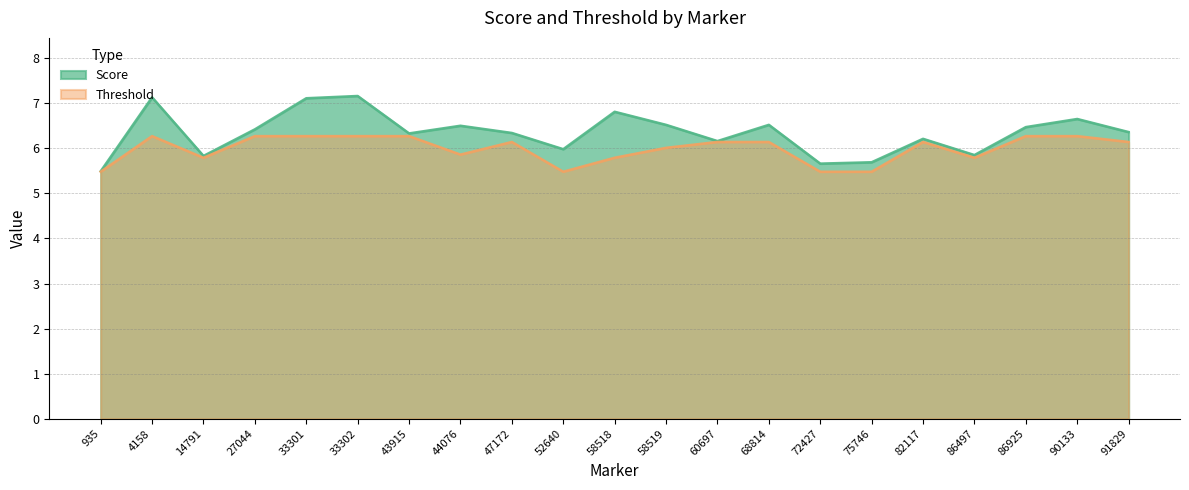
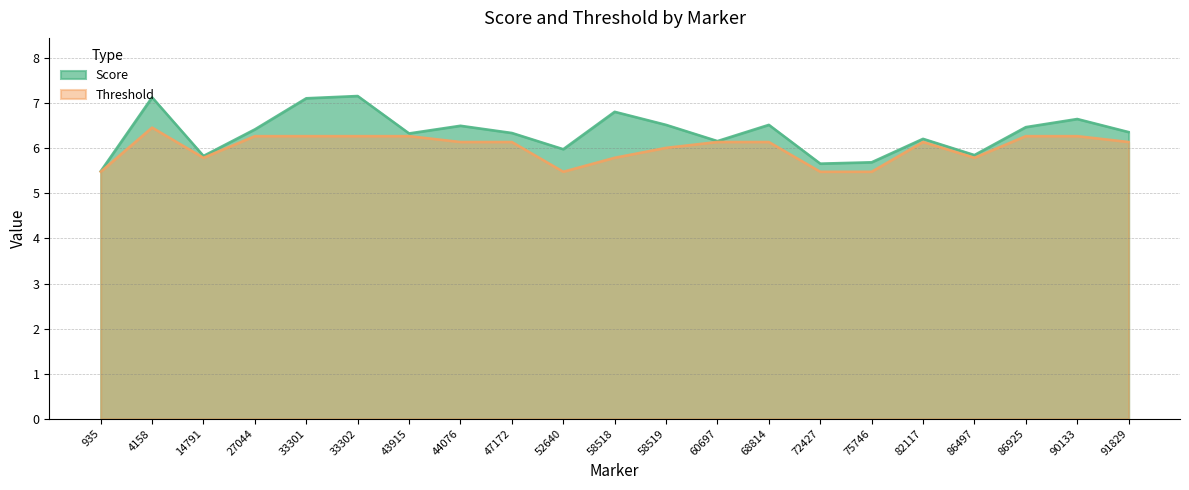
Threshold, 4158: 6.3 -> 6.5
Threshold, 44076: 5.9 -> 6.1
